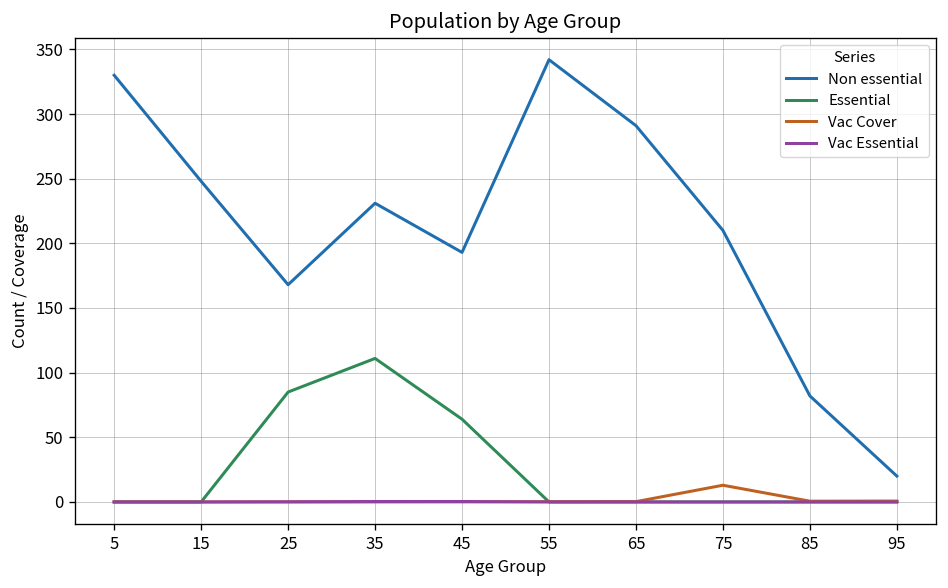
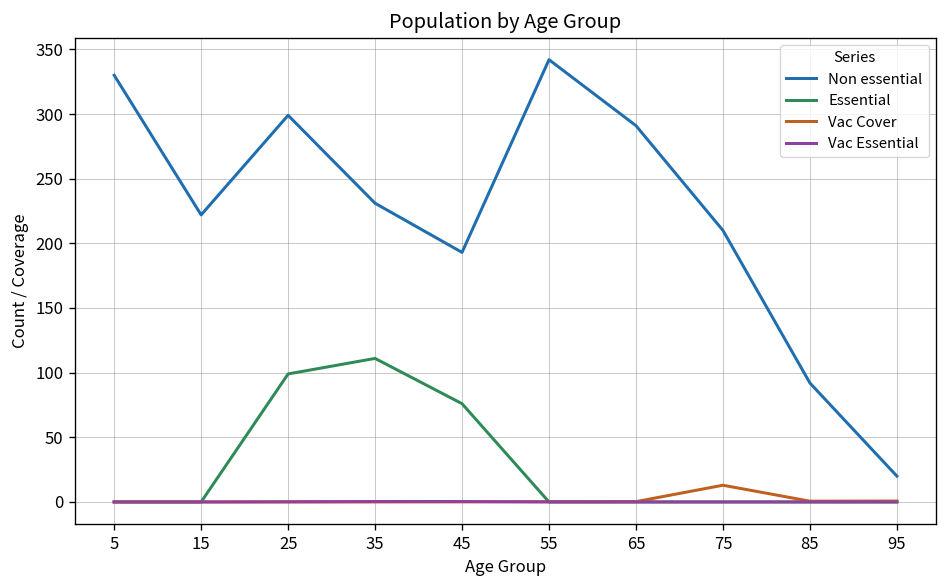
Non essential, 15: 248 -> 222
Non essential, 25: 168 -> 299
Essential, 25: 85 -> 99
Essential, 45: 64 -> 76
Non essential, 85: 82 -> 92
